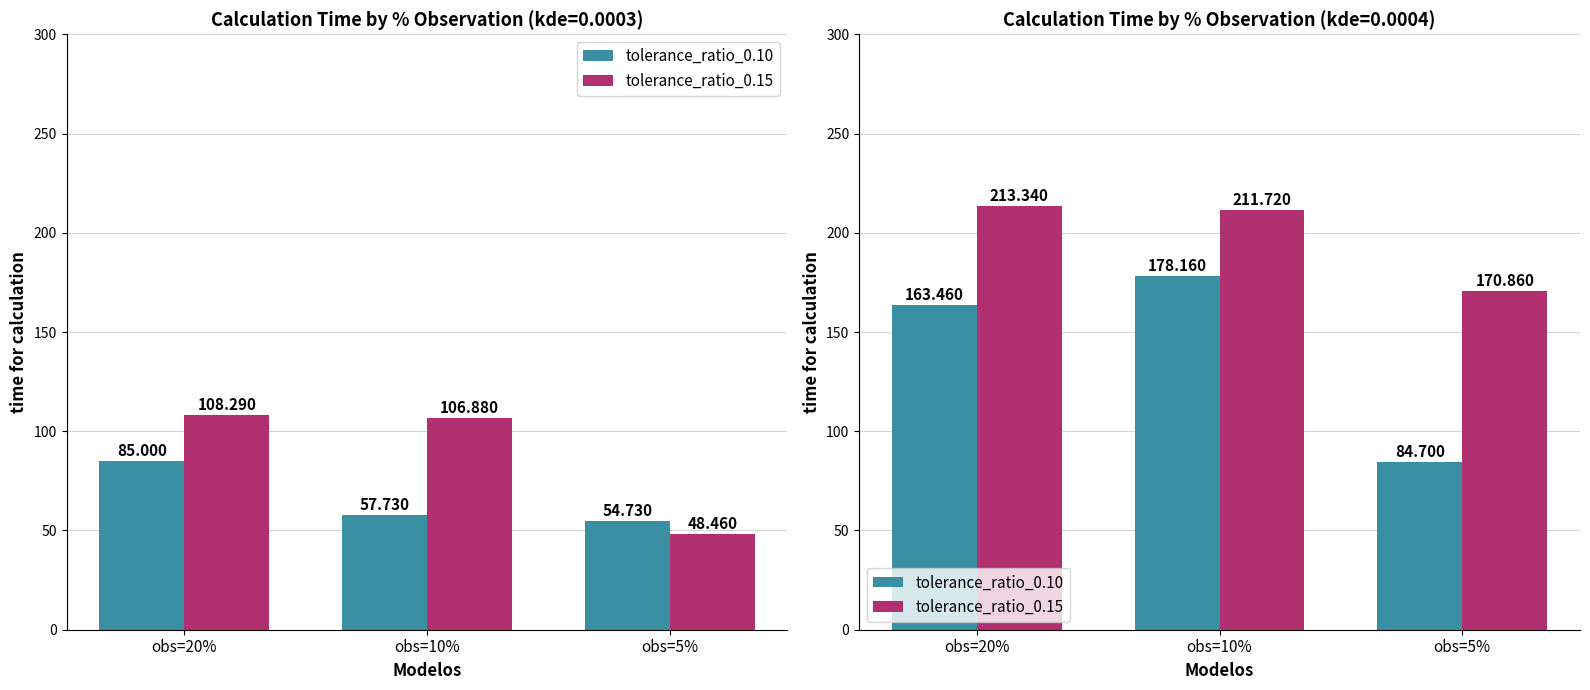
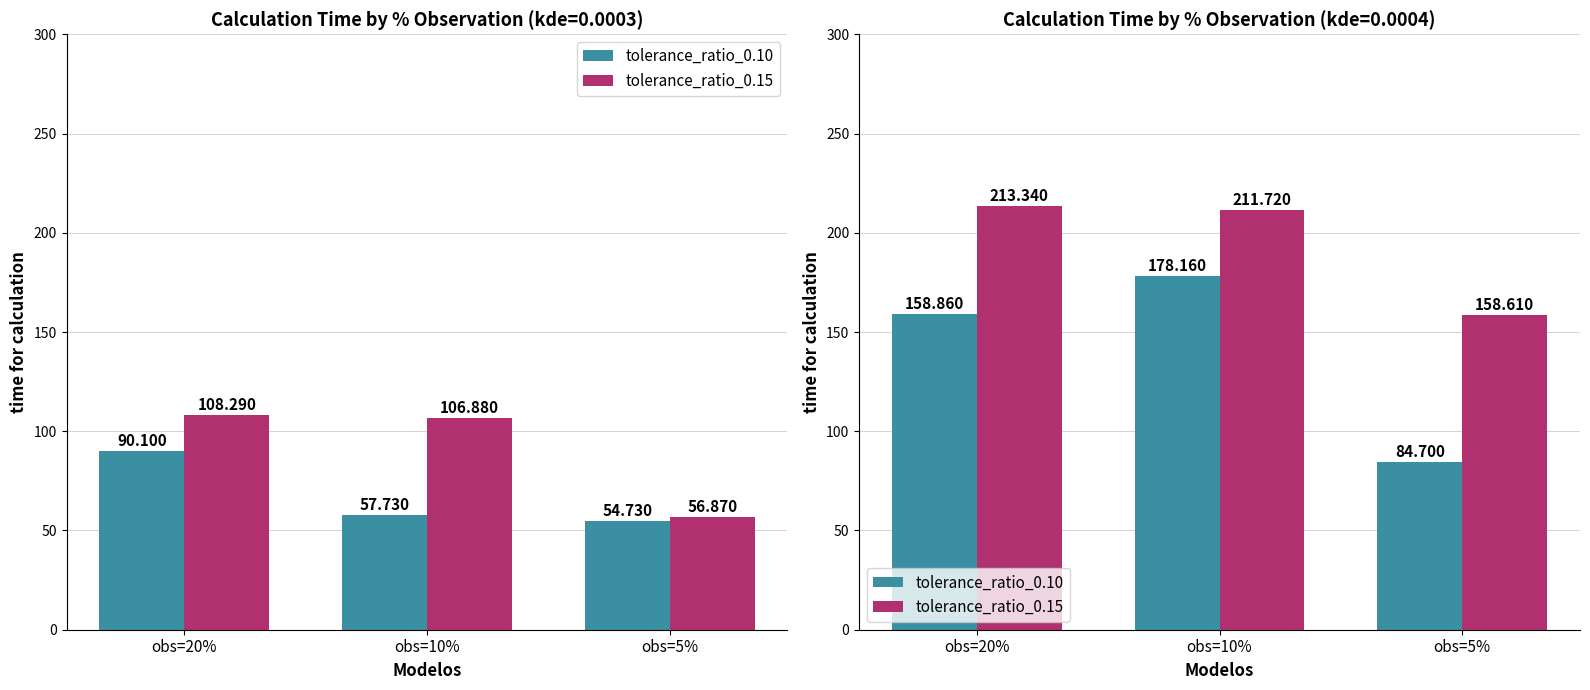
Calculation Time by % Observation (kde=0.0003), tolerance_ratio_0.10, obs=20%: 85.000 -> 90.100
Calculation Time by % Observation (kde=0.0003), tolerance_ratio_0.15, obs=5%: 48.460 -> 56.870
Calculation Time by % Observation (kde=0.0004), tolerance_ratio_0.10, obs=20%: 163.460 -> 158.860
Calculation Time by % Observation (kde=0.0004), tolerance_ratio_0.15, obs=5%: 170.860 -> 158.610
